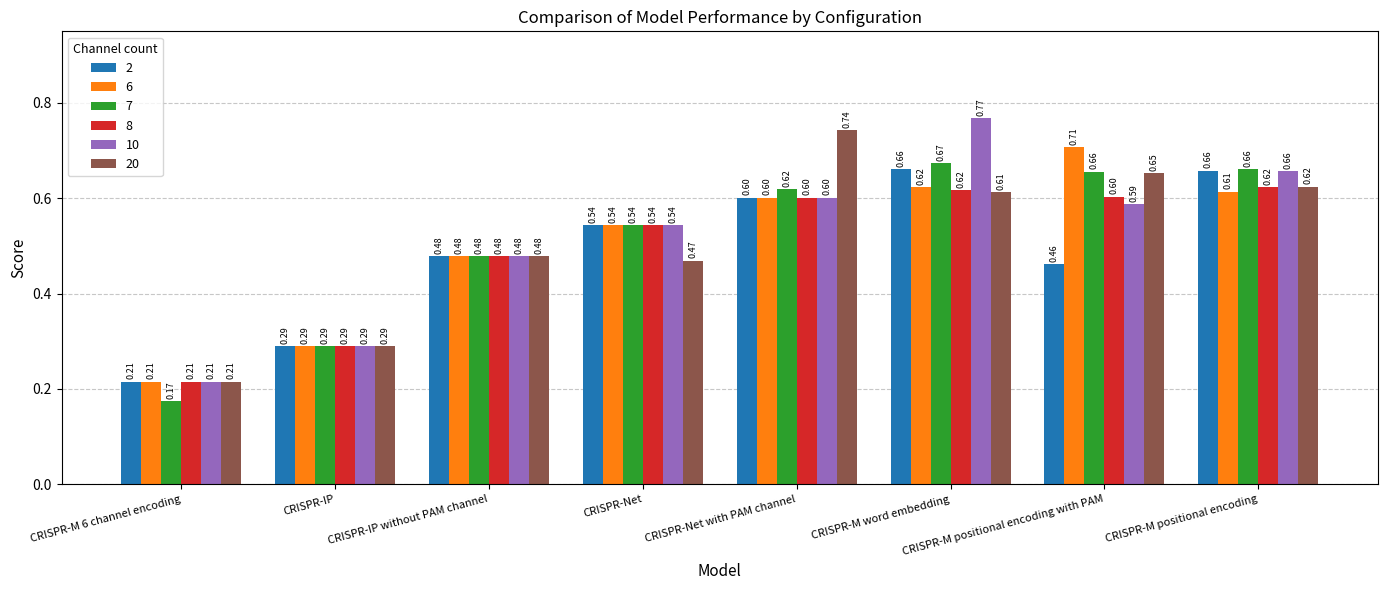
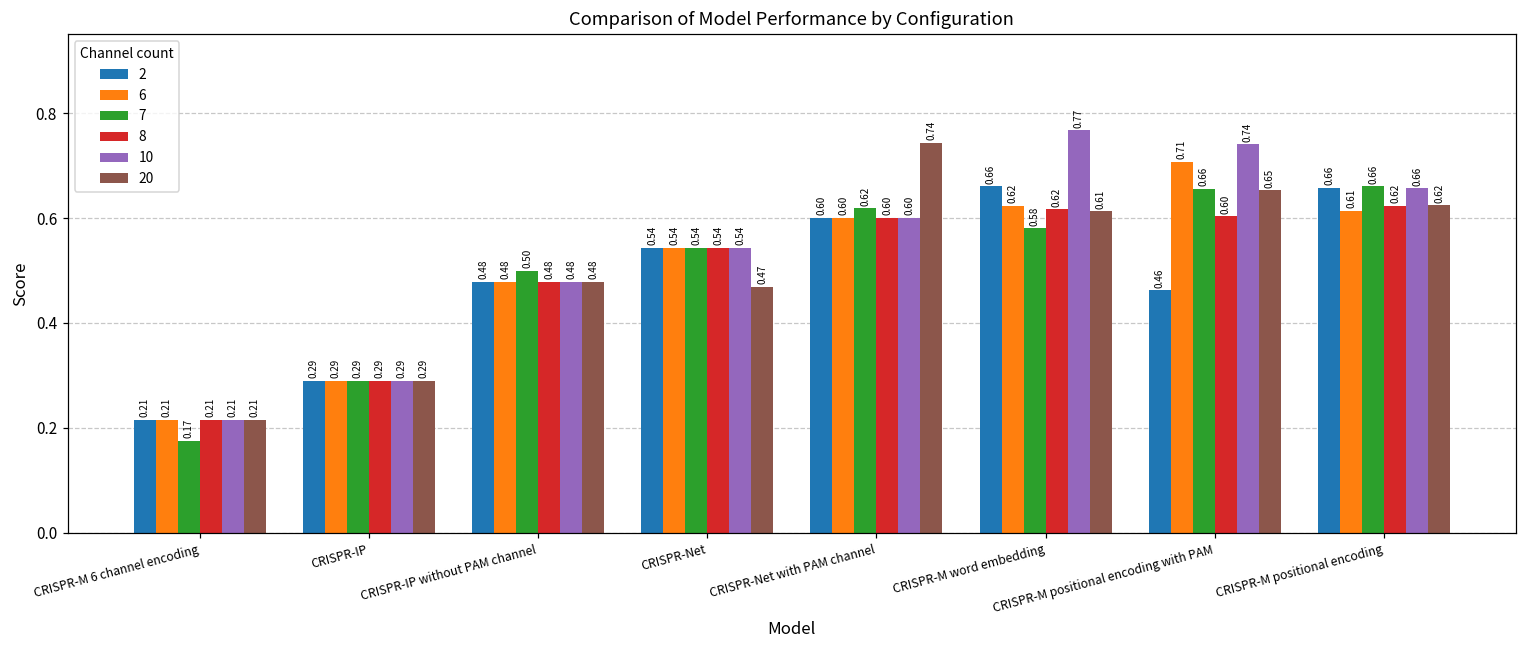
7, CRISPR-IP without PAM channel: 0.48 -> 0.50
7, CRISPR-M word embedding: 0.67 -> 0.58
10, CRISPR-M positional encoding with PAM: 0.59 -> 0.74
